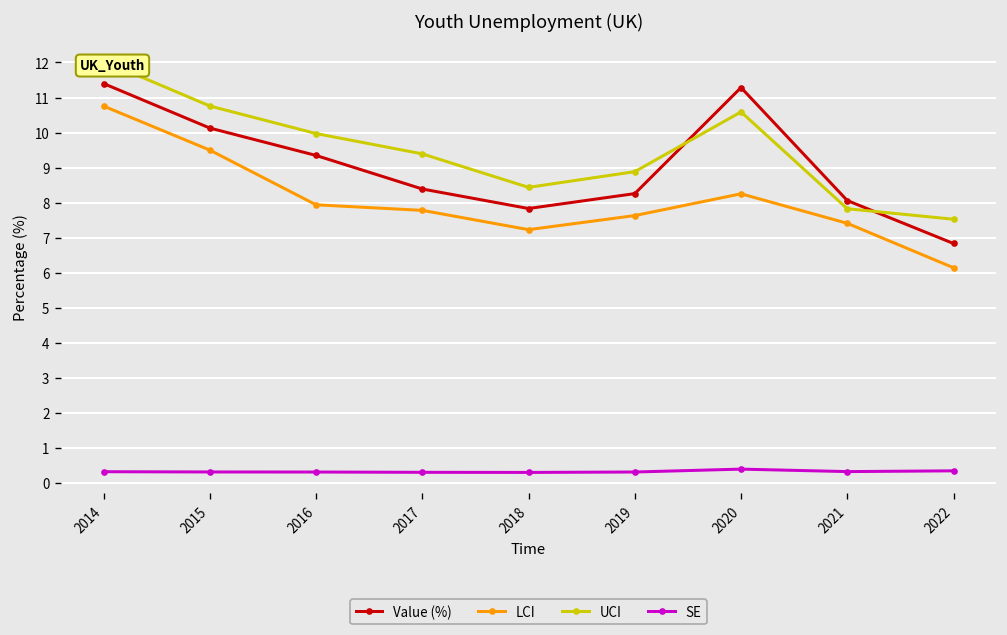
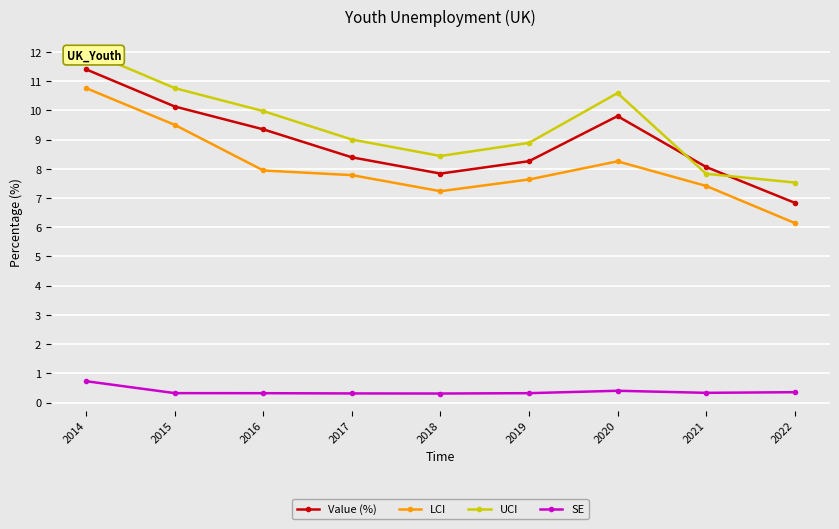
SE, 2014: 0.3 -> 0.7
UCI, 2017: 9.4 -> 9.0
Value (%), 2020: 11.3 -> 9.8
